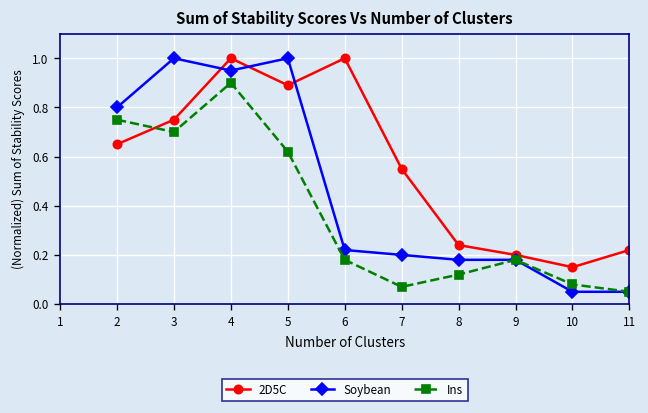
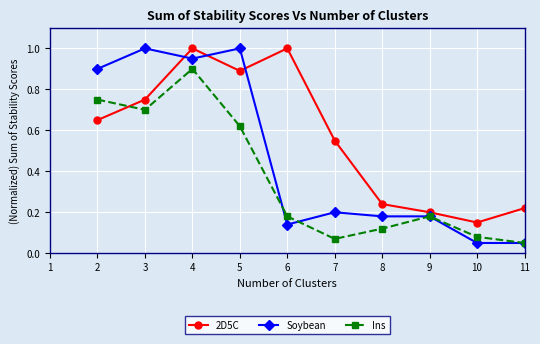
Soybean, 2: 0.8 -> 0.9
Soybean, 6: 0.22 -> 0.14
